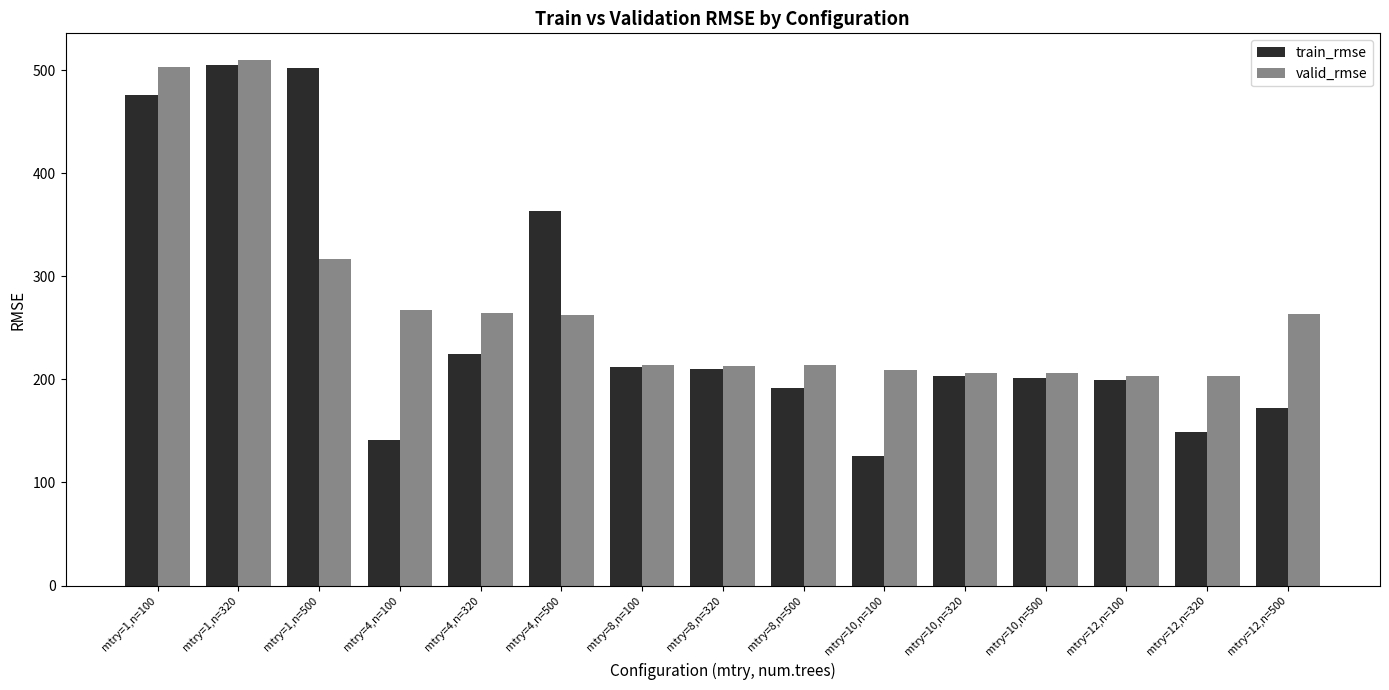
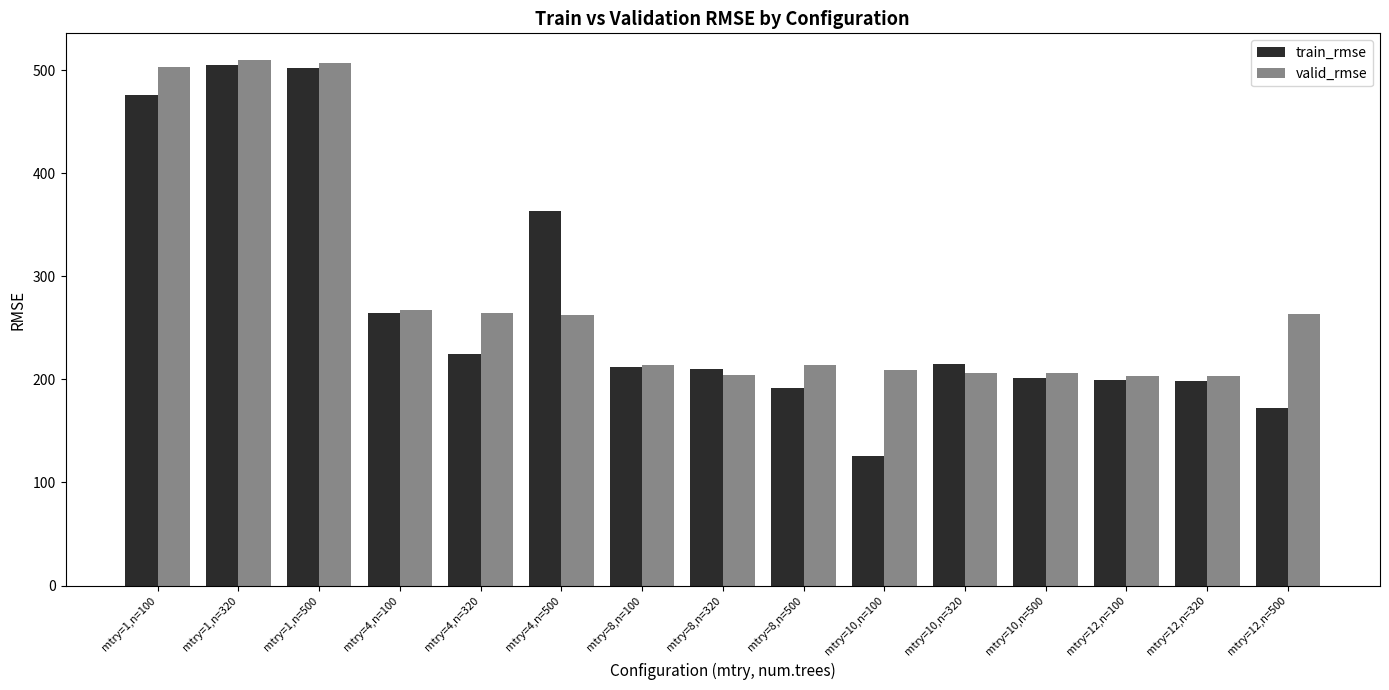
valid_rmse, mtry=1,n=500: 317 -> 507
train_rmse, mtry=4,n=100: 141 -> 264
valid_rmse, mtry=8,n=320: 213 -> 204
train_rmse, mtry=10,n=320: 203 -> 215
train_rmse, mtry=12,n=320: 149 -> 198
